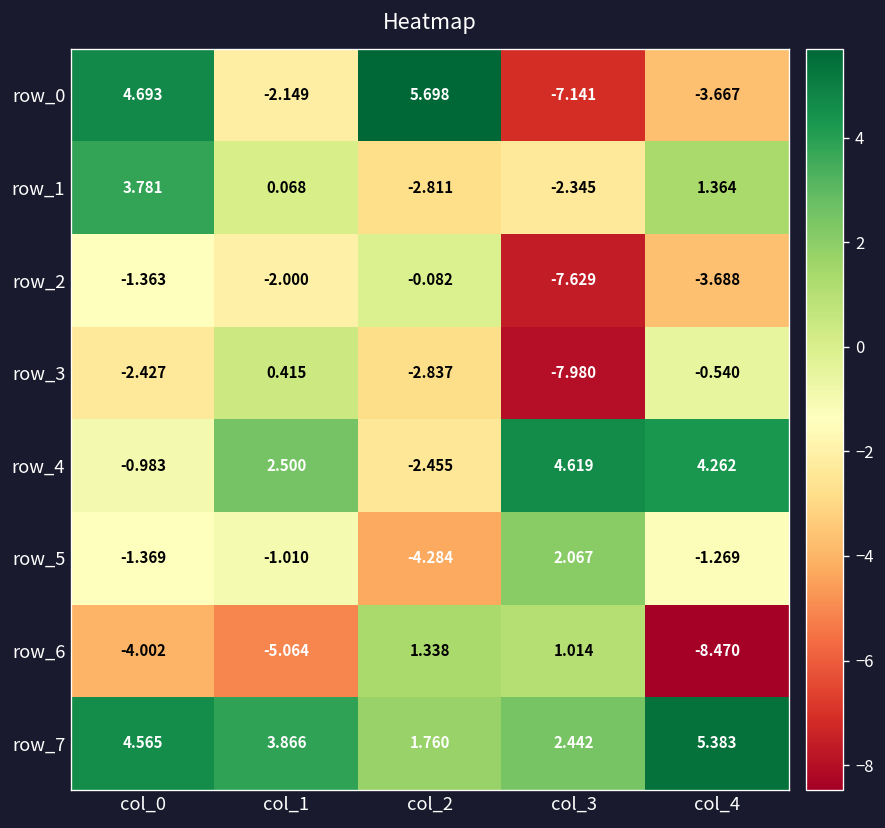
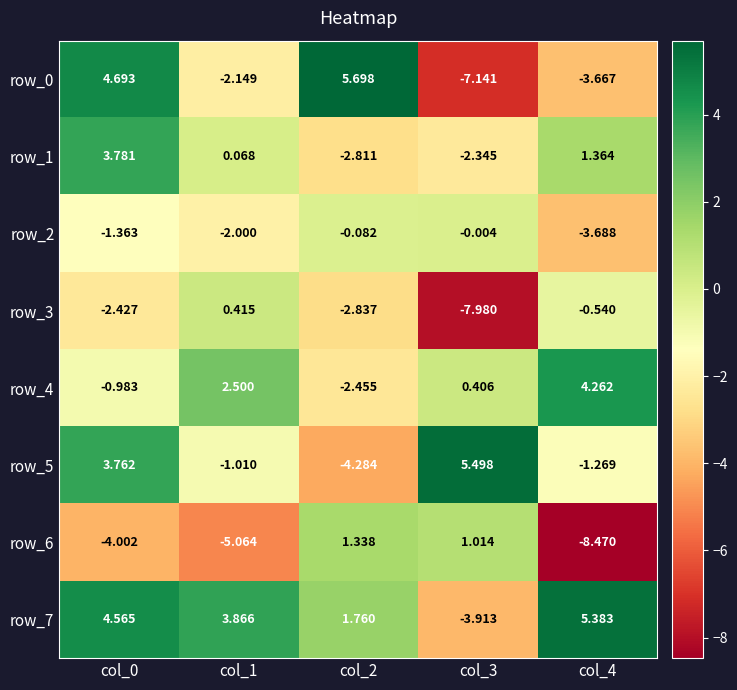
row_2, col_3: -7.629 -> -0.004
row_4, col_3: 4.619 -> 0.406
row_5, col_0: -1.369 -> 3.762
row_5, col_3: 2.067 -> 5.498
row_7, col_3: 2.442 -> -3.913
